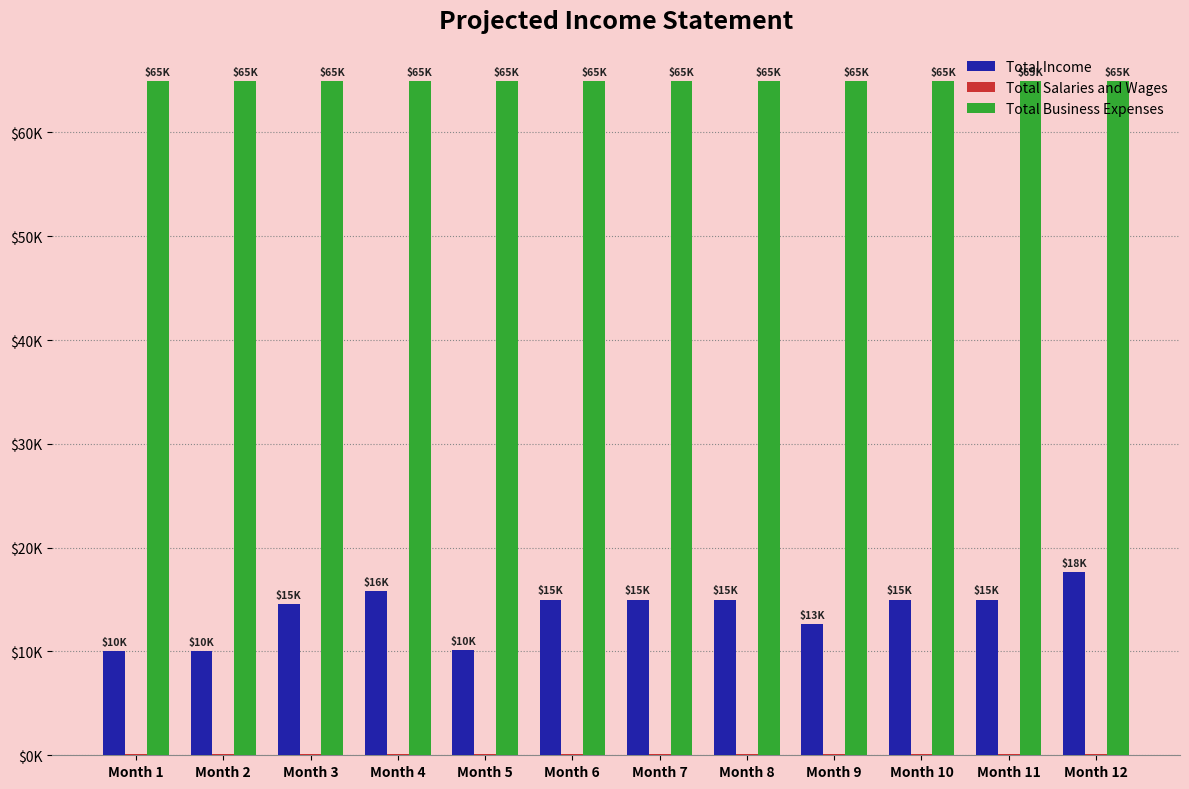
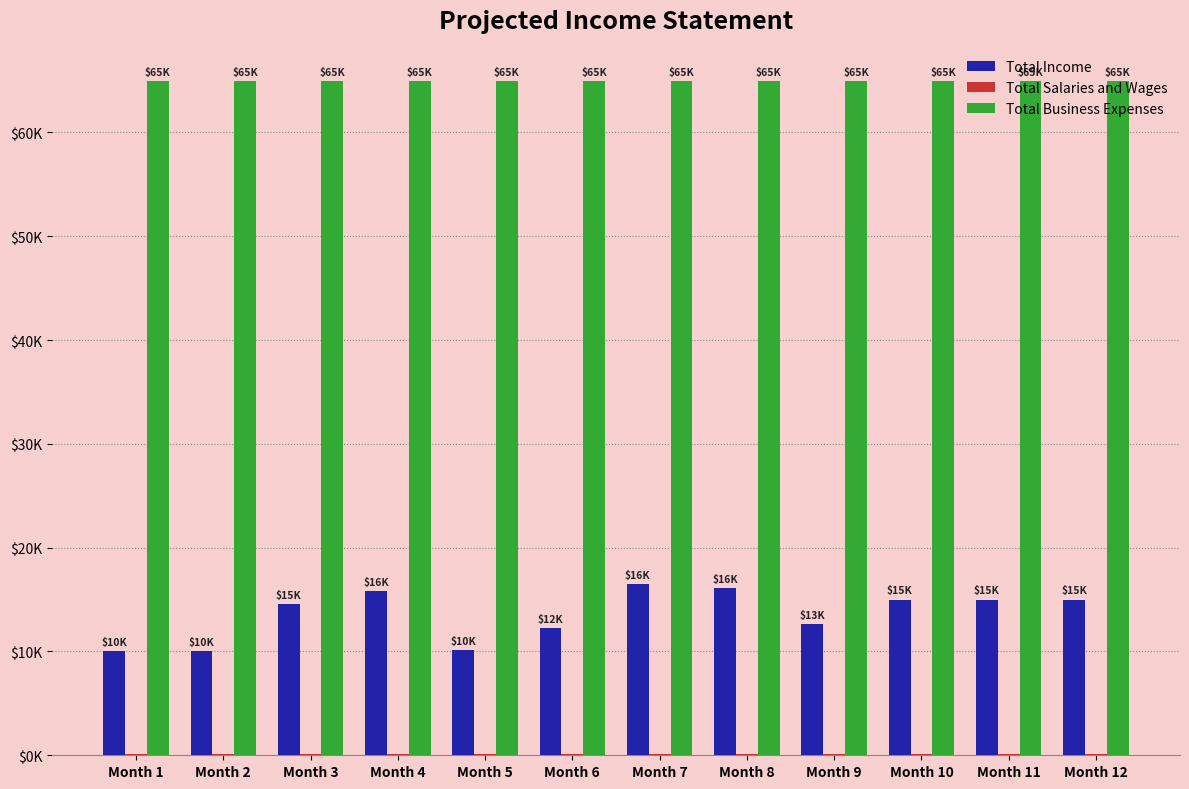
Total Income, Month 6: $15K -> $12K
Total Income, Month 7: $15K -> $16K
Total Income, Month 8: $15K -> $16K
Total Income, Month 12: $18K -> $15K
